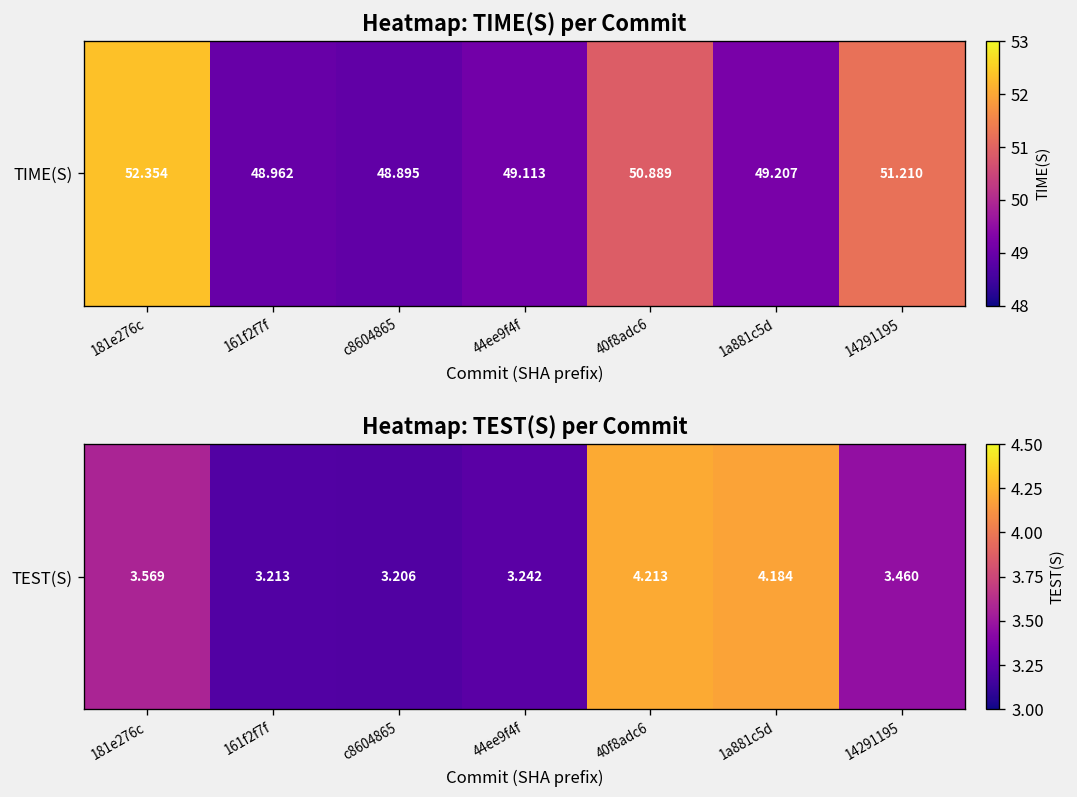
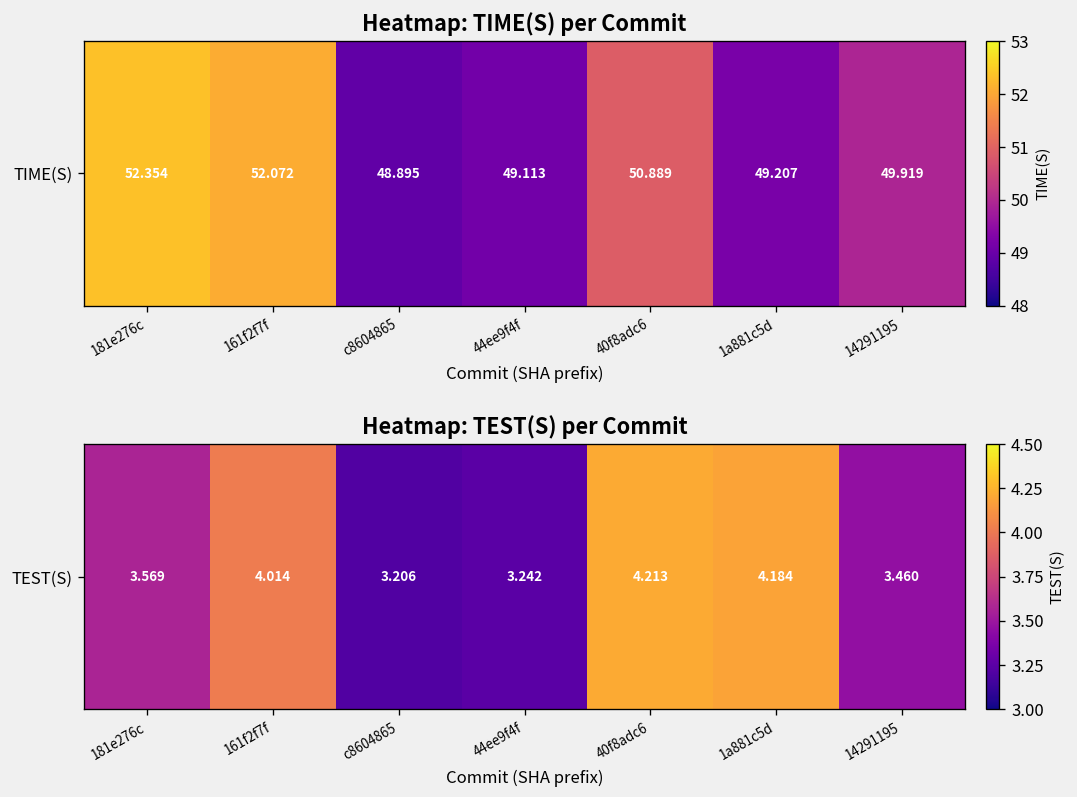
Heatmap: TIME(S) per Commit, TIME(S), 161f2f7f: 48.962 -> 52.072
Heatmap: TIME(S) per Commit, TIME(S), 14291195: 51.210 -> 49.919
Heatmap: TEST(S) per Commit, TEST(S), 161f2f7f: 3.213 -> 4.014
